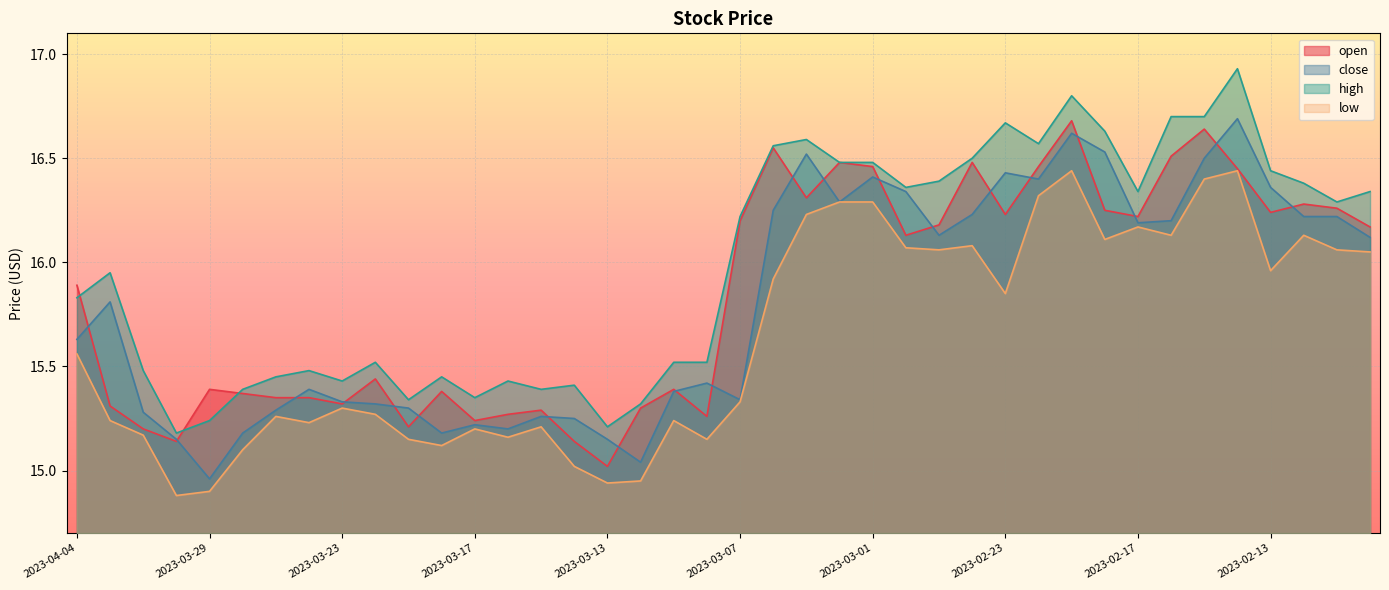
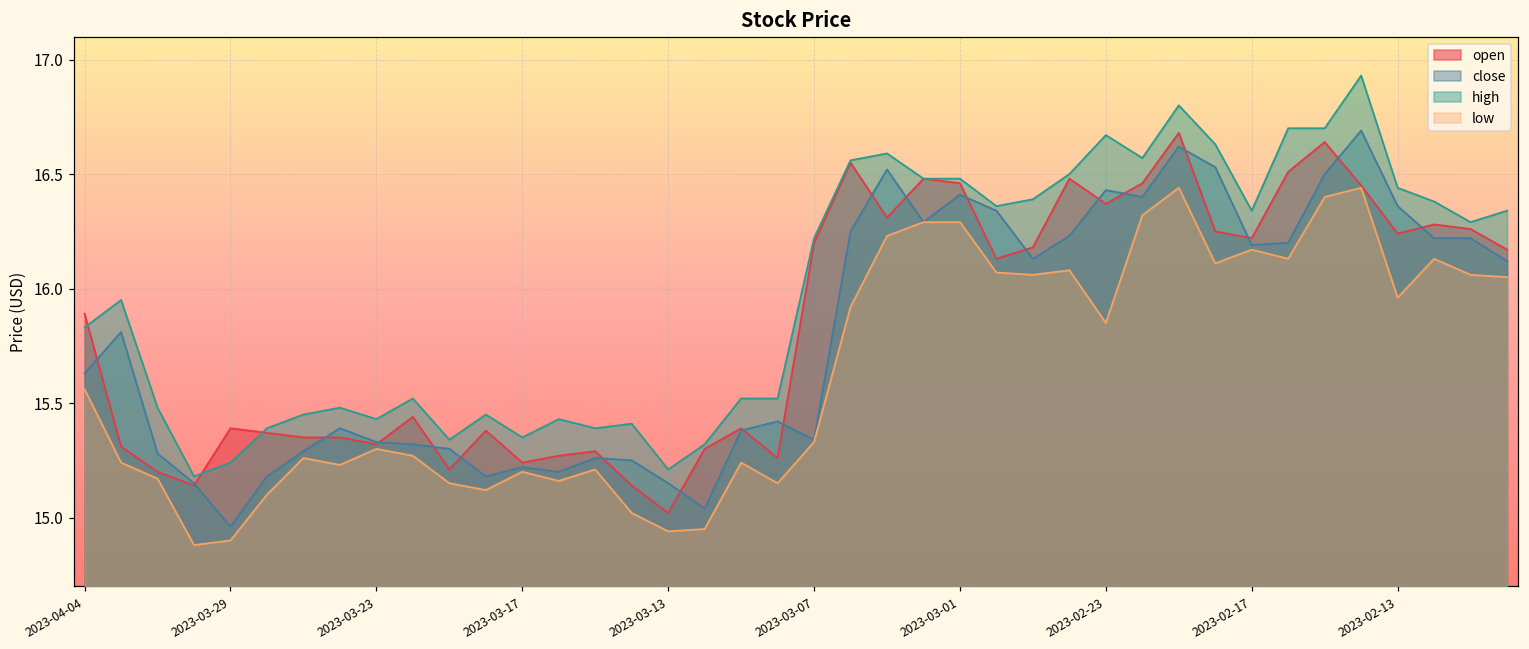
open, 2023-02-23: 16.23 -> 16.37
